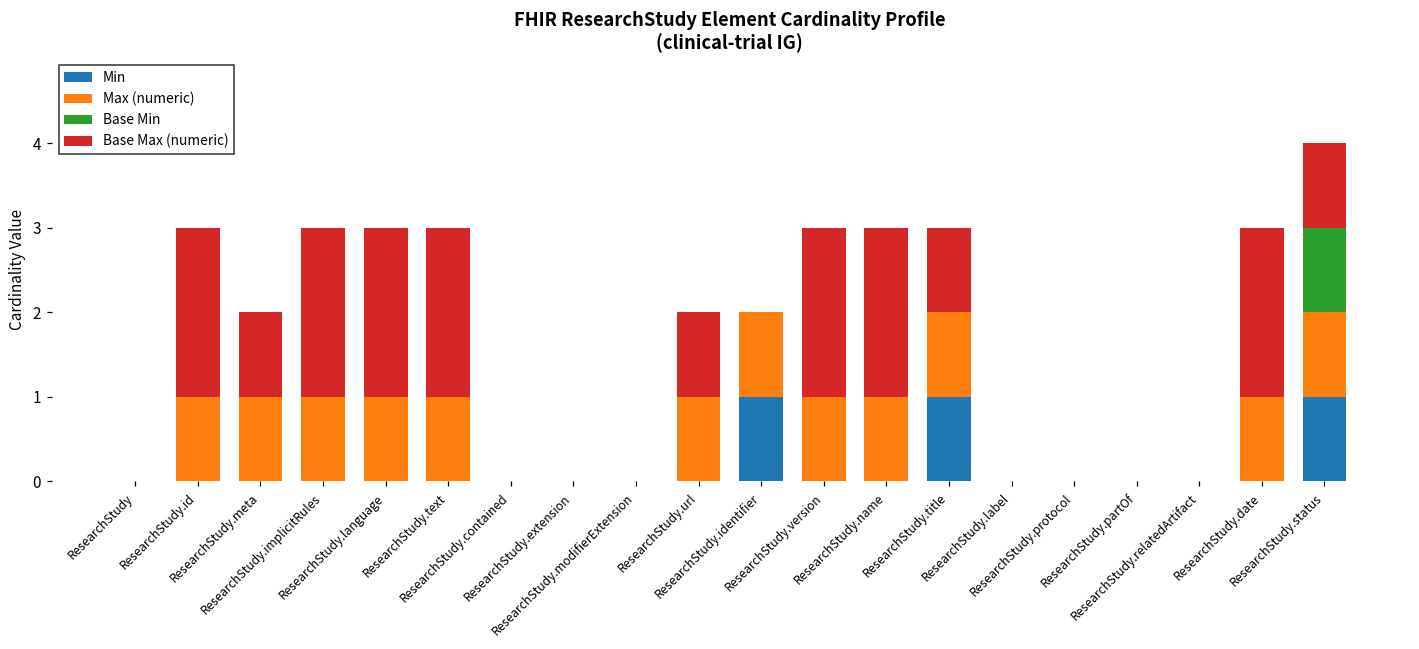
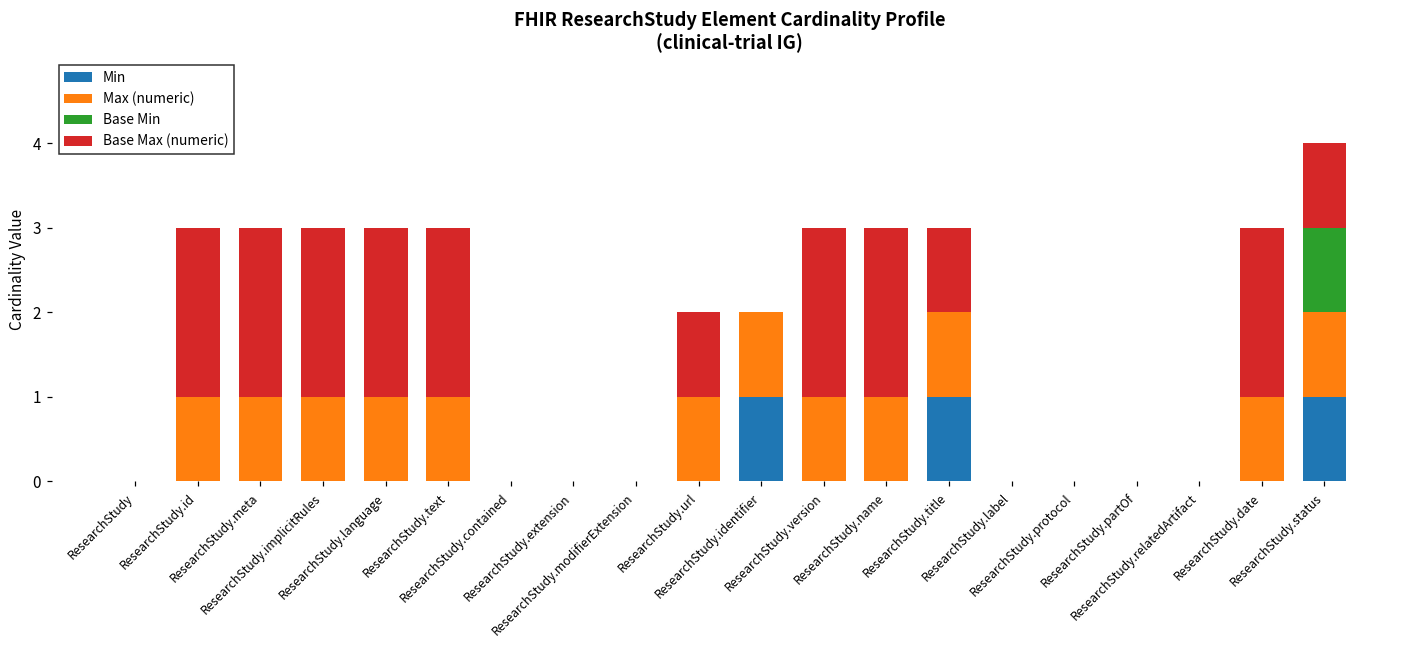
Base Max (numeric), ResearchStudy.meta: 1 -> 2
